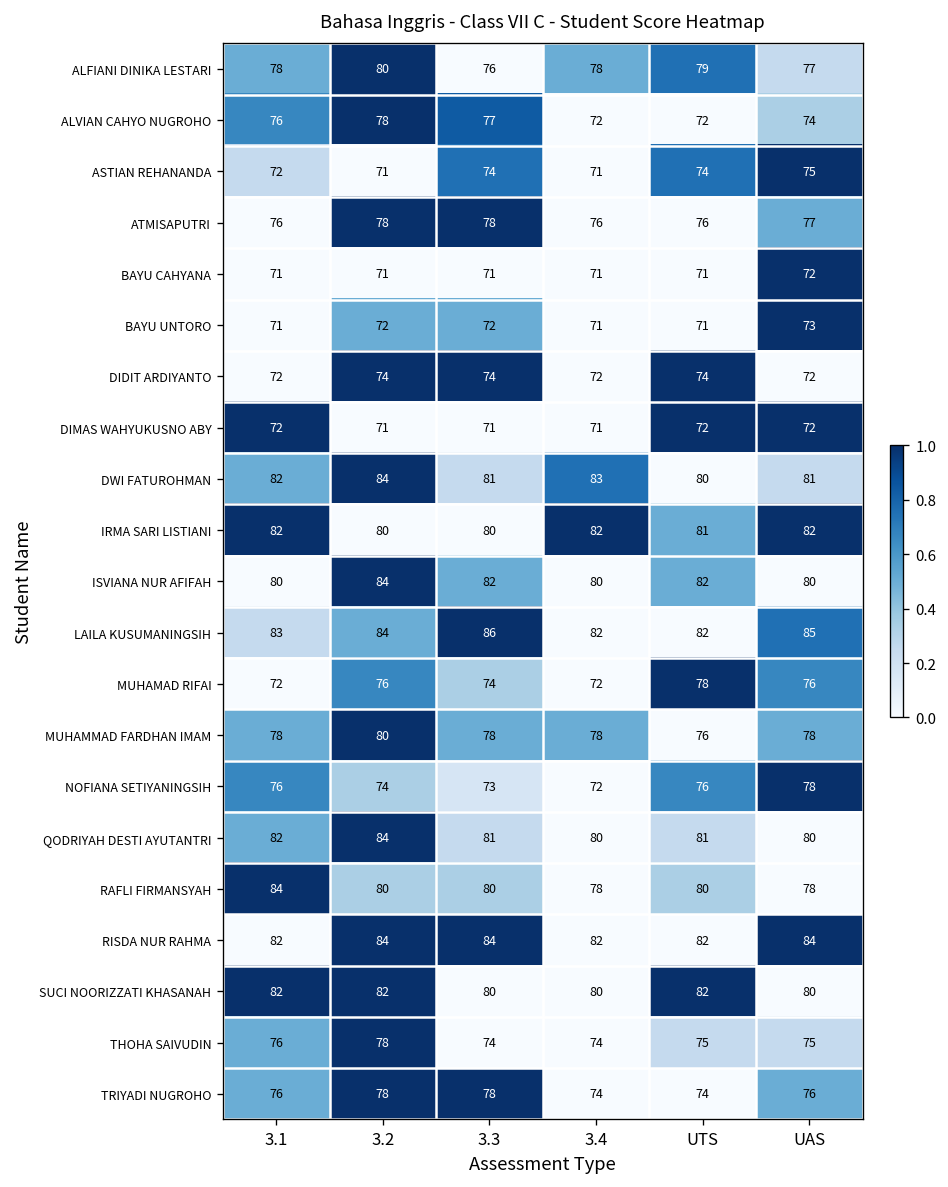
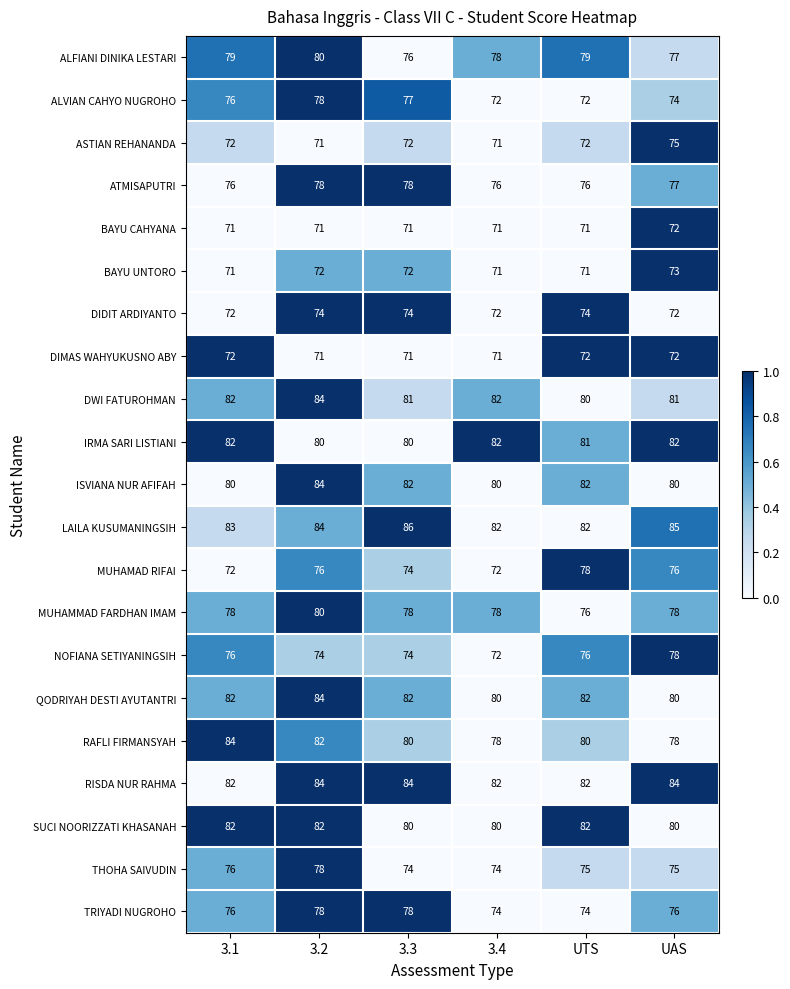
ALFIANI DINIKA LESTARI, 3.1: 78 -> 79
ASTIAN REHANANDA, 3.3: 74 -> 72
ASTIAN REHANANDA, UTS: 74 -> 72
DWI FATUROHMAN, 3.4: 83 -> 82
NOFIANA SETIYANINGSIH, 3.3: 73 -> 74
QODRIYAH DESTI AYUTANTRI, 3.3: 81 -> 82
QODRIYAH DESTI AYUTANTRI, UTS: 81 -> 82
RAFLI FIRMANSYAH, 3.2: 80 -> 82
